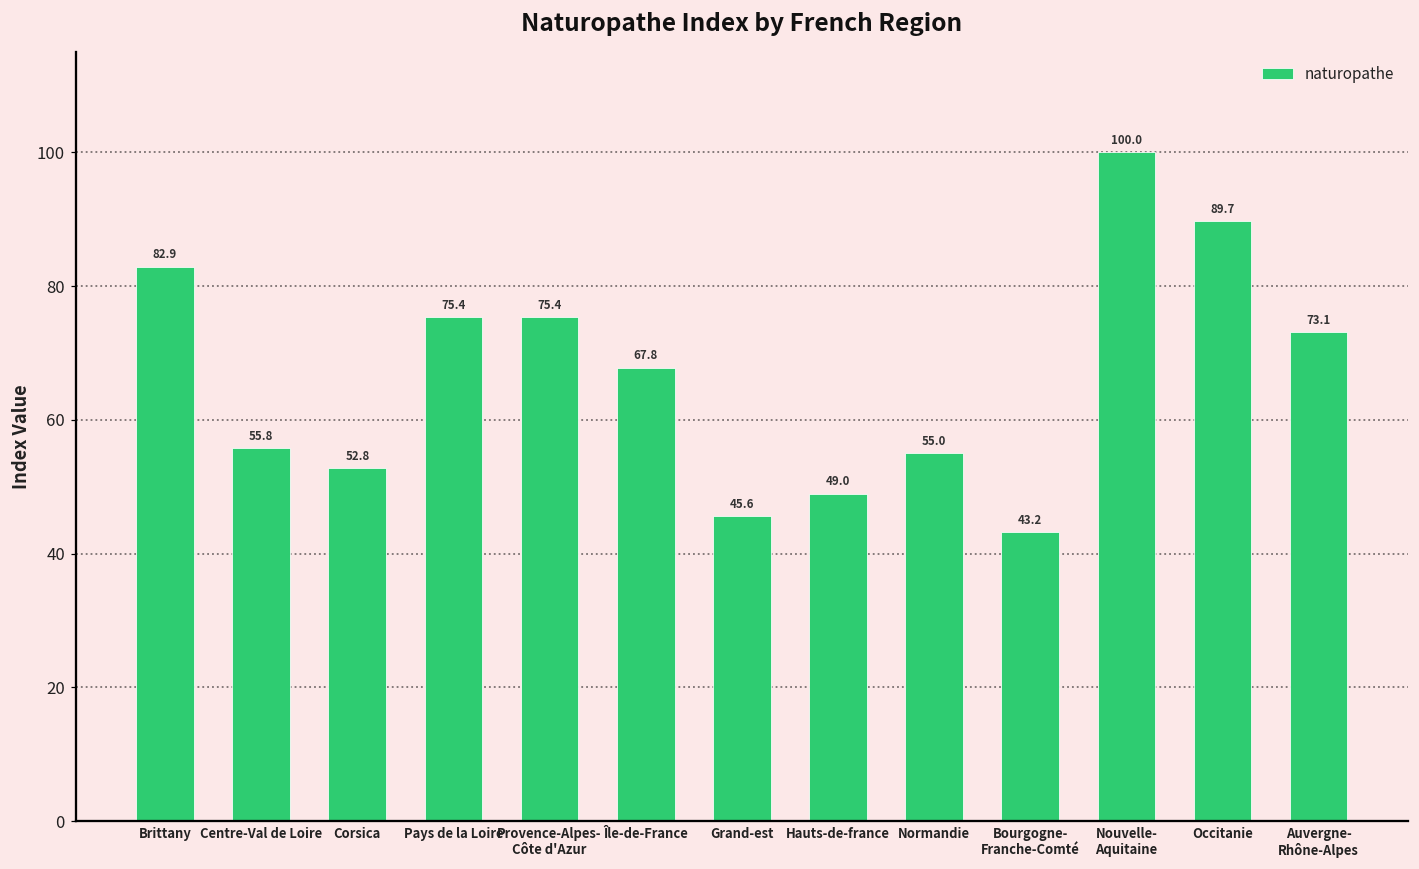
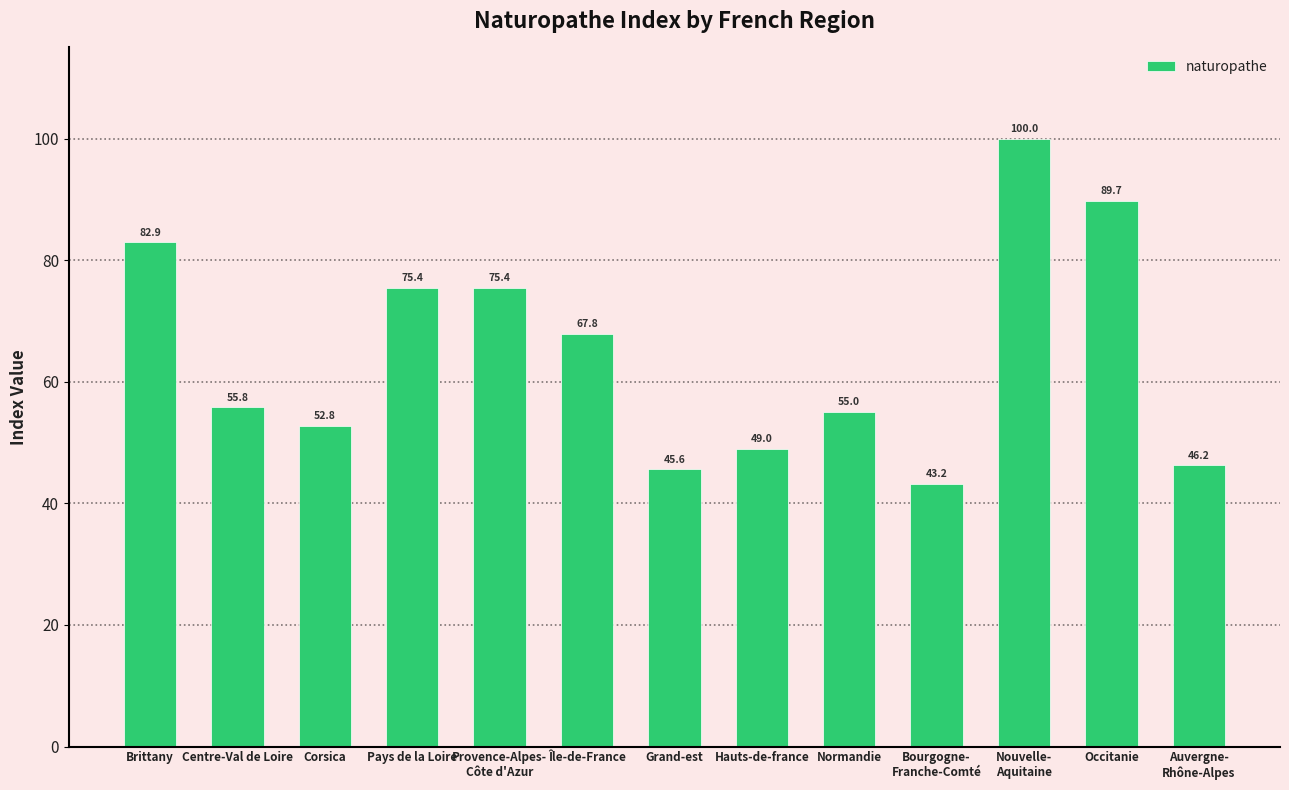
Auvergne- Rhône-Alpes: 73.1 -> 46.2
